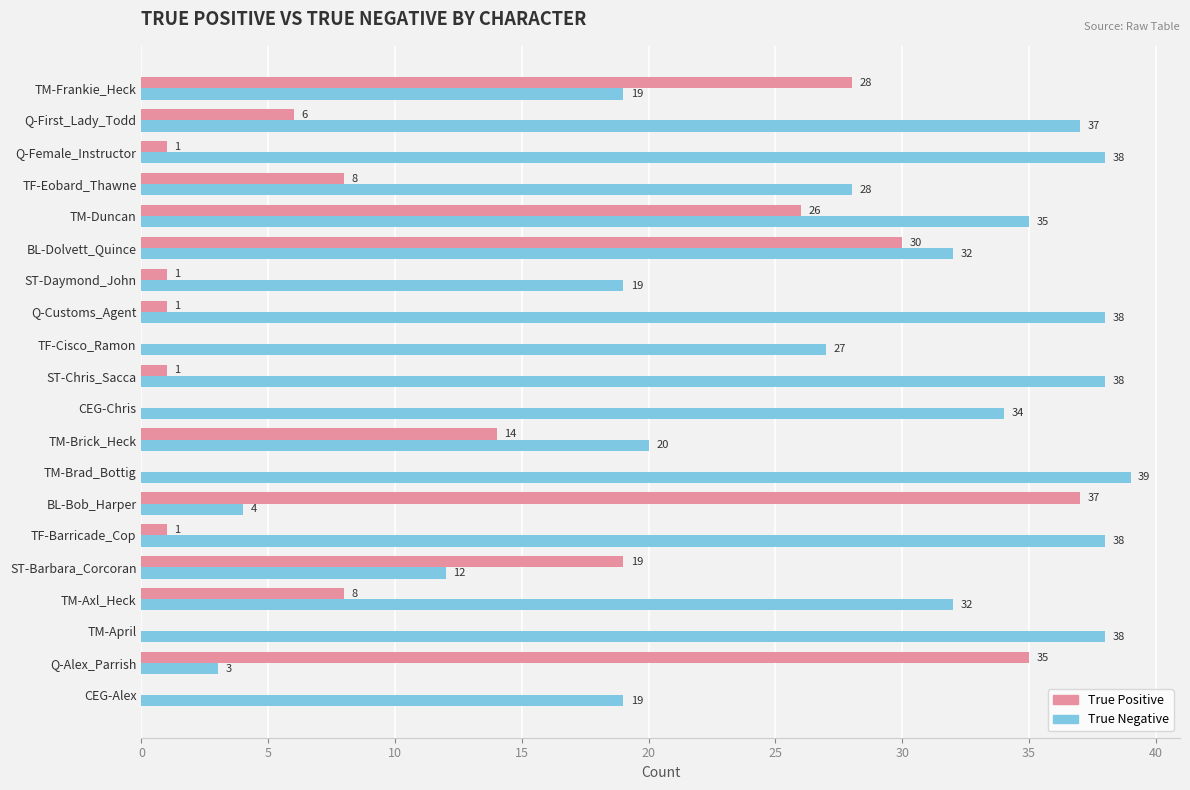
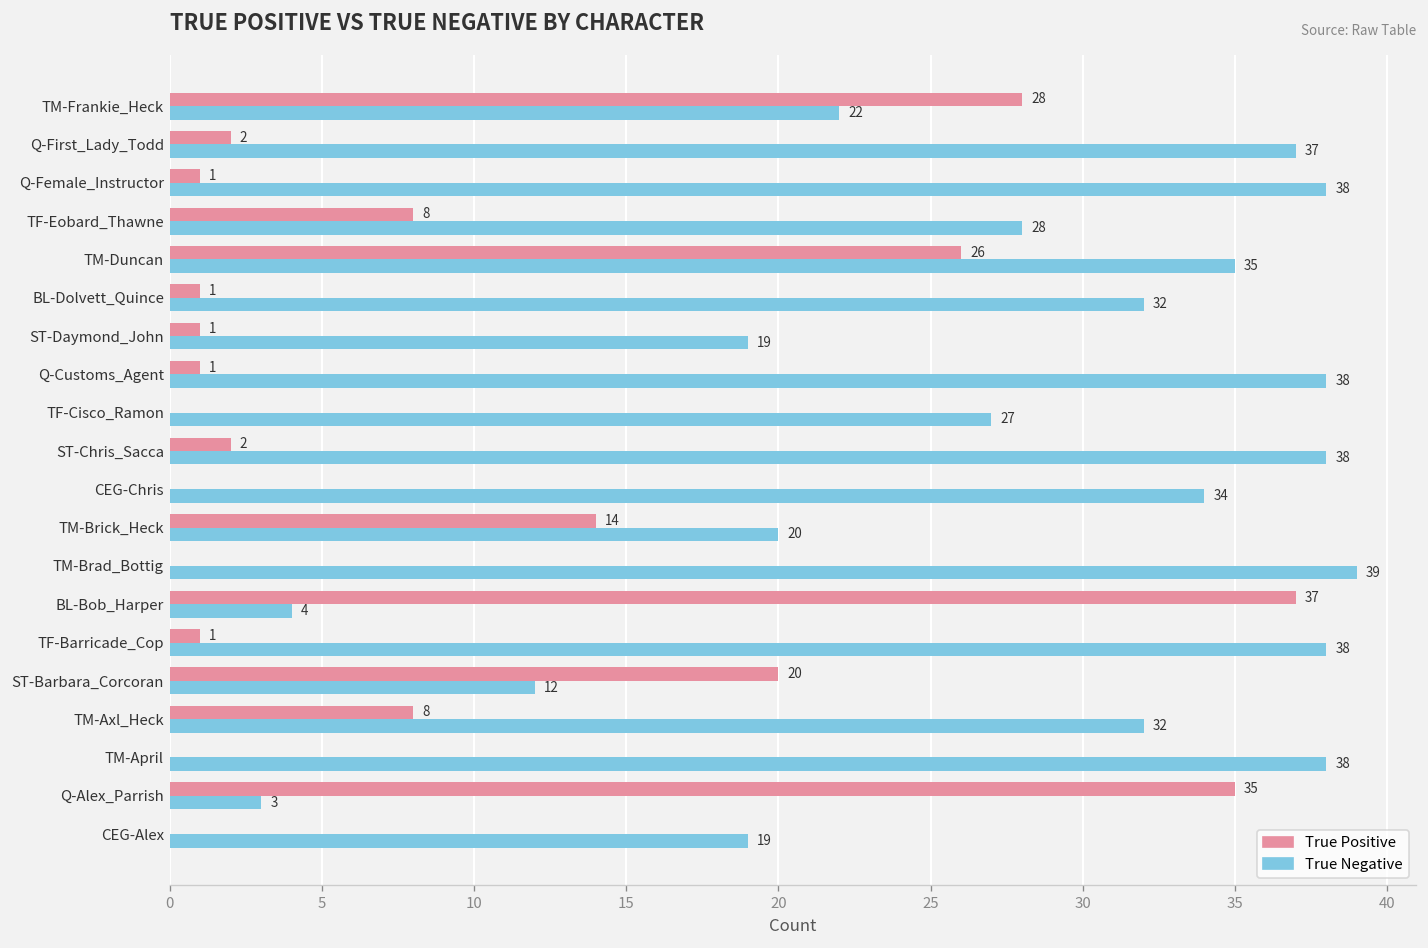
True Negative, TM-Frankie_Heck: 19 -> 22
True Positive, Q-First_Lady_Todd: 6 -> 2
True Positive, BL-Dolvett_Quince: 30 -> 1
True Positive, ST-Chris_Sacca: 1 -> 2
True Positive, ST-Barbara_Corcoran: 19 -> 20
